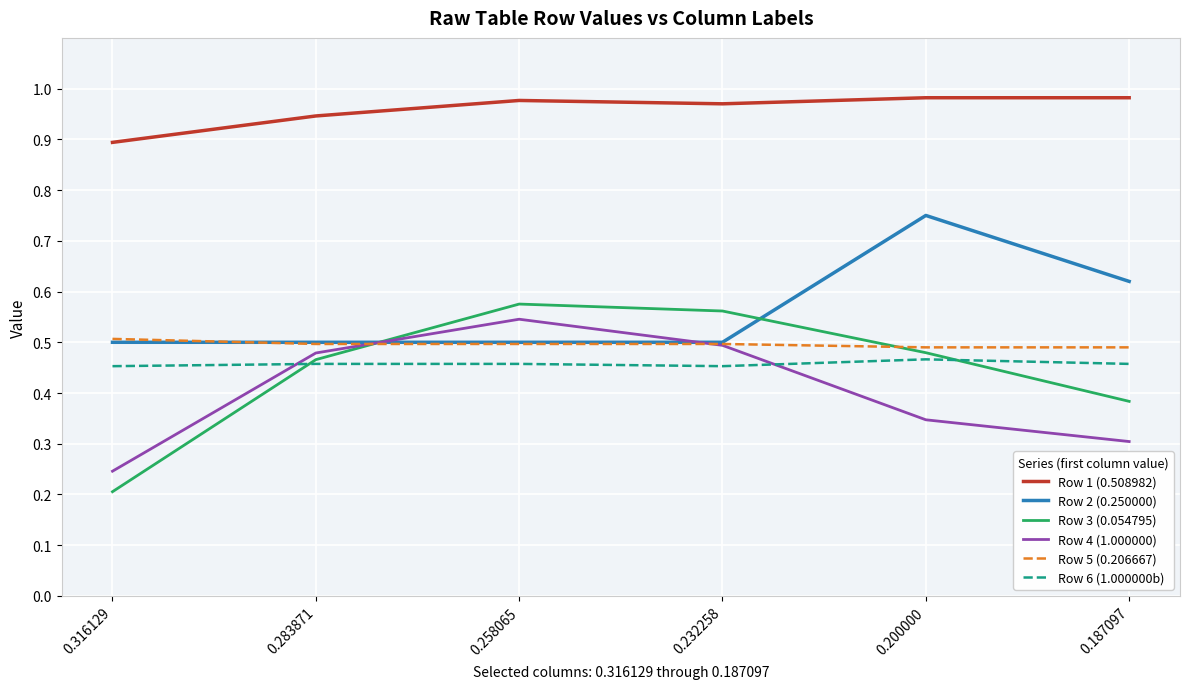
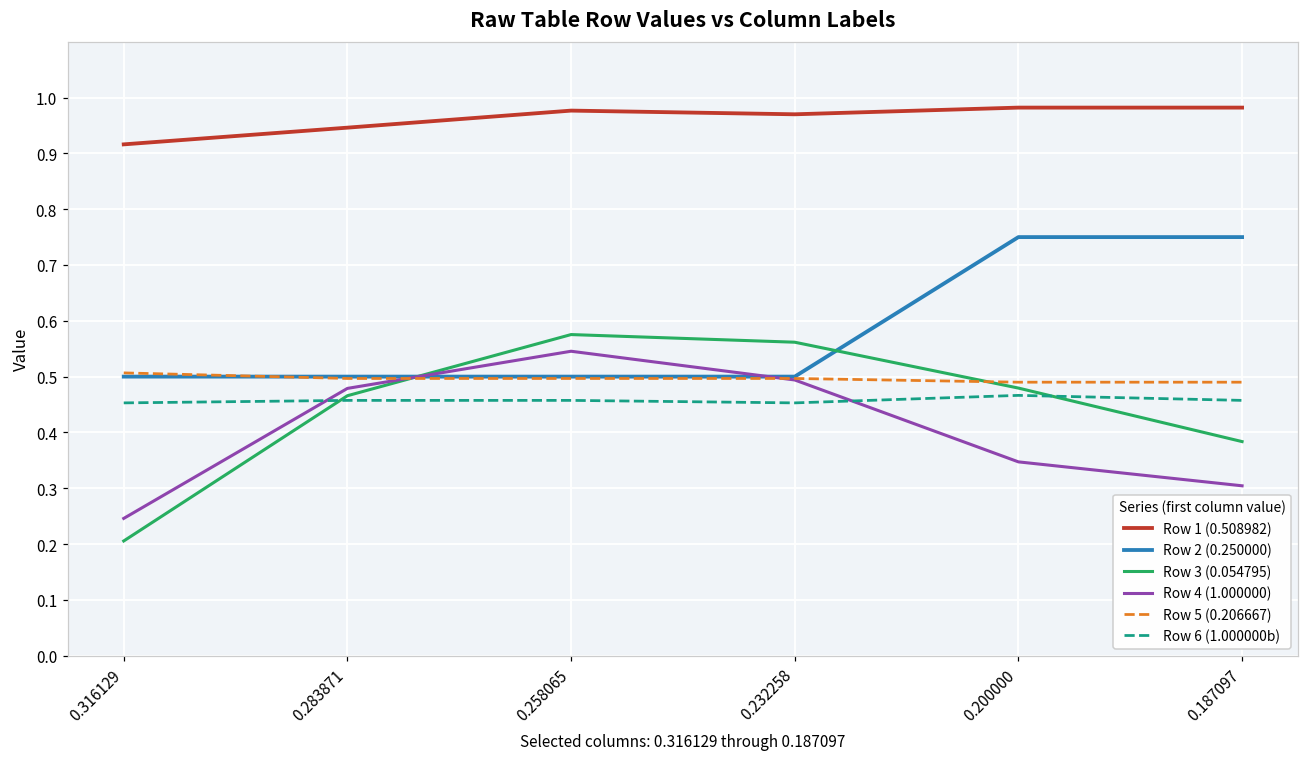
Row 1 (0.508982), 0.316129: 0.89 -> 0.92
Row 2 (0.250000), 0.187097: 0.62 -> 0.75
